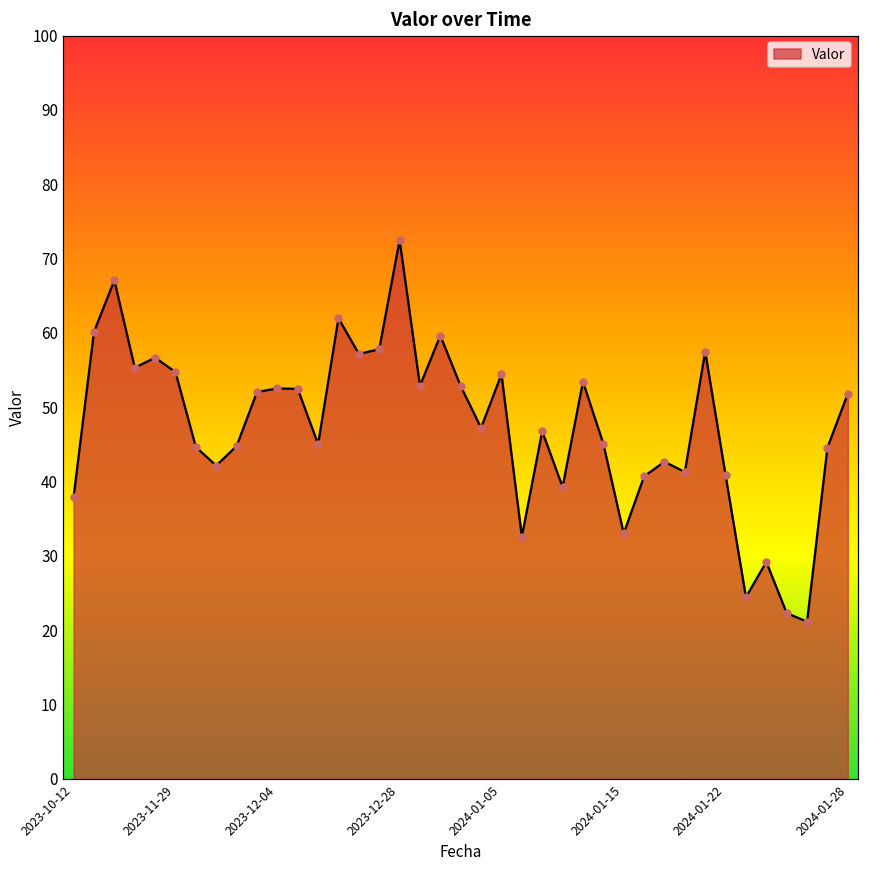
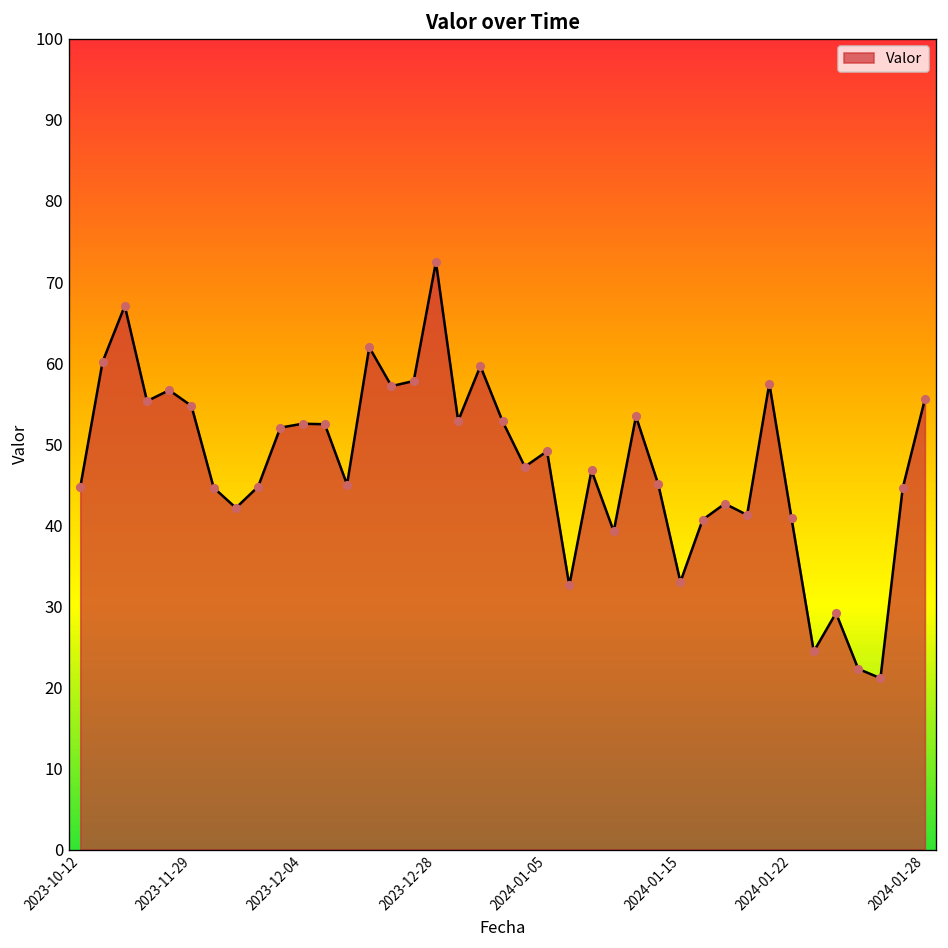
2023-10-12: 38 -> 45
2024-01-05: 54 -> 49
2024-01-28: 52 -> 56
